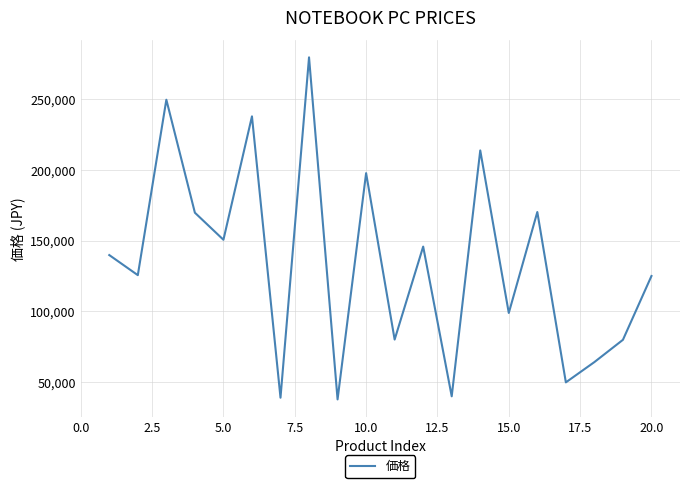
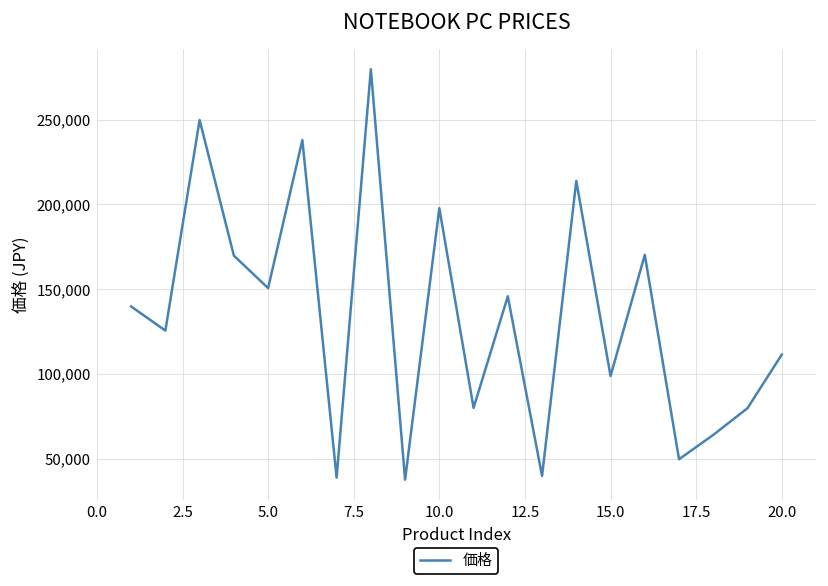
20.0: 125,000 -> 111,000
